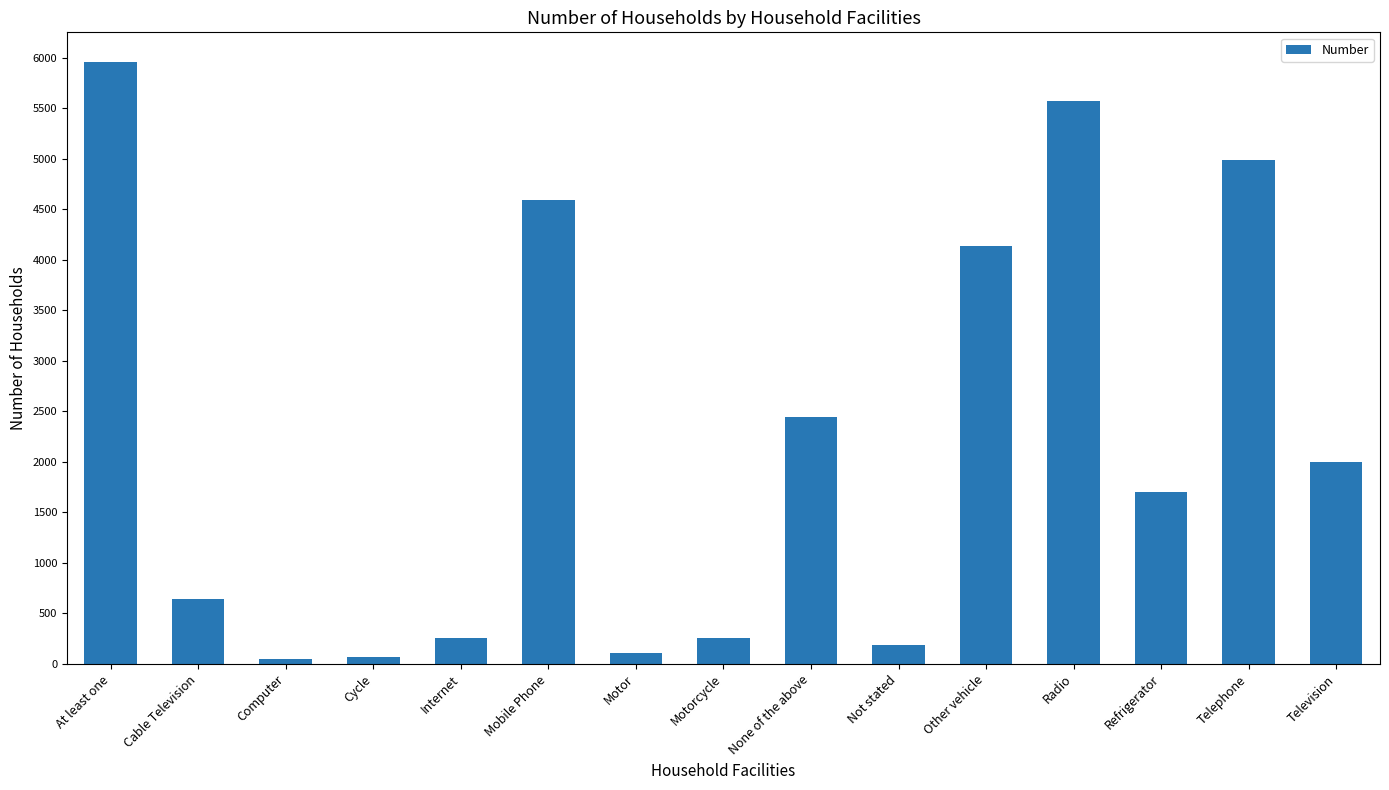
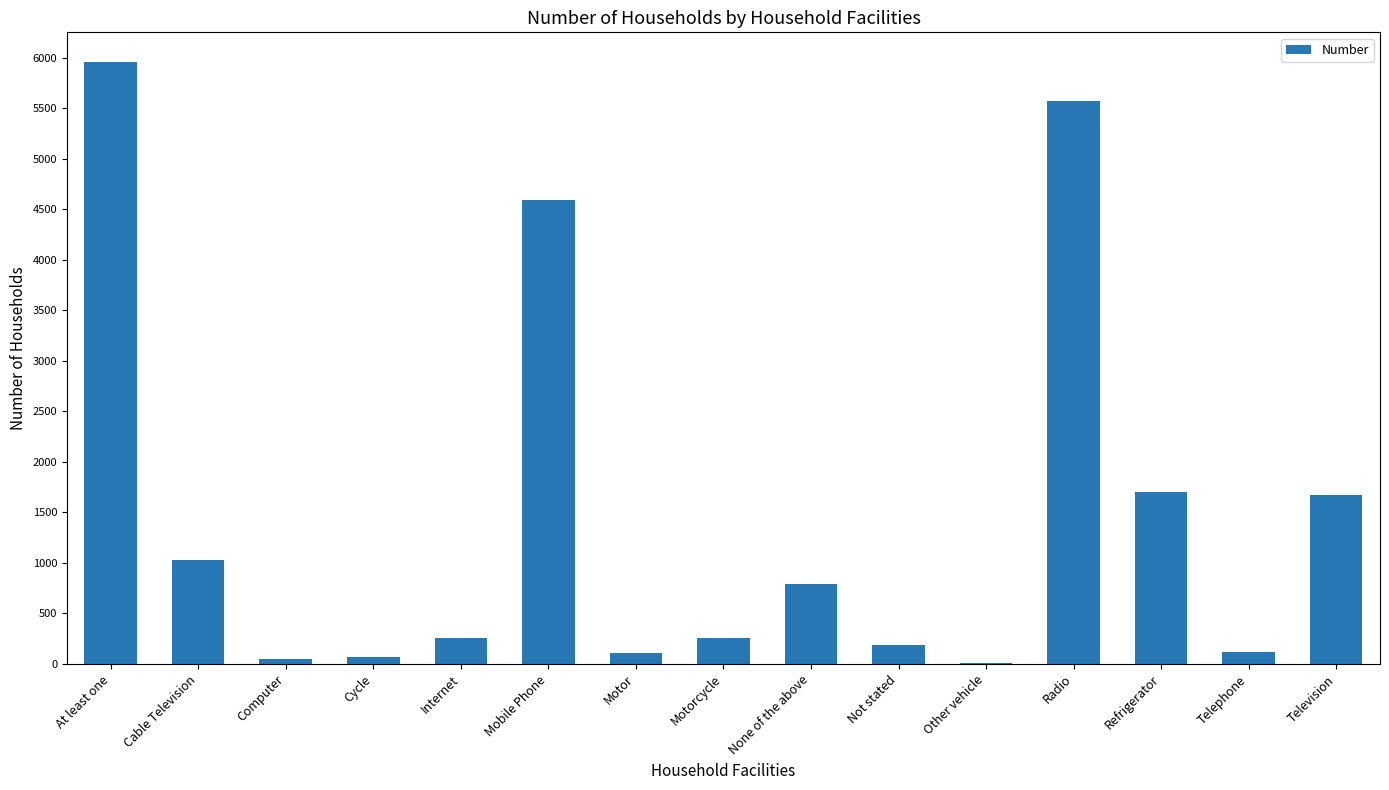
Cable Television: 640 -> 1030
None of the above: 2440 -> 790
Other vehicle: 4140 -> 10
Telephone: 4990 -> 120
Television: 2000 -> 1670
